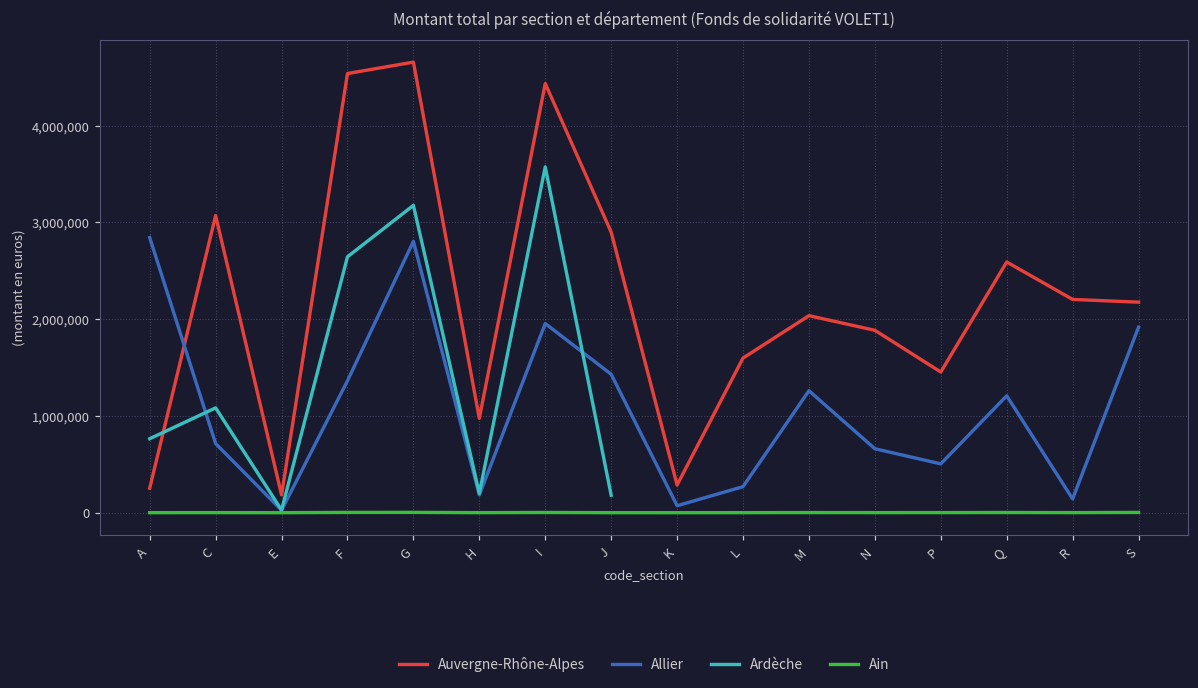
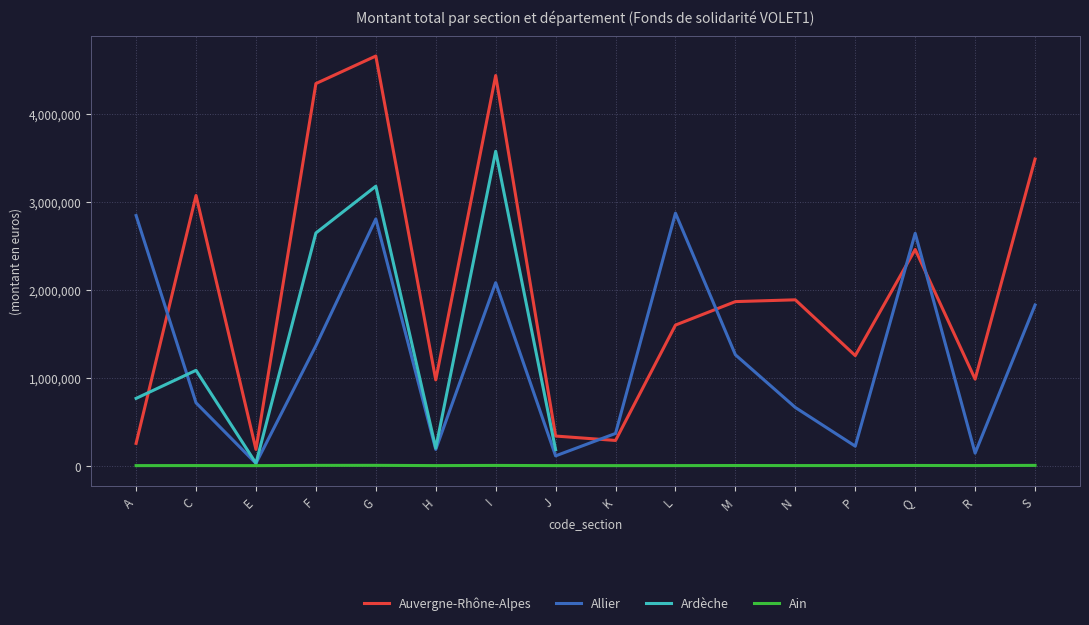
Auvergne-Rhône-Alpes, F: 4,500,000 -> 4,300,000
Allier, I: 2,000,000 -> 2,100,000
Auvergne-Rhône-Alpes, J: 2,900,000 -> 300,000
Allier, J: 1,400,000 -> 100,000
Allier, K: 100,000 -> 400,000
Allier, L: 300,000 -> 2,900,000
Auvergne-Rhône-Alpes, M: 2,000,000 -> 1,900,000
Auvergne-Rhône-Alpes, P: 1,500,000 -> 1,300,000
Allier, P: 500,000 -> 200,000
Auvergne-Rhône-Alpes, Q: 2,600,000 -> 2,500,000
Allier, Q: 1,200,000 -> 2,600,000
Auvergne-Rhône-Alpes, R: 2,200,000 -> 1,000,000
Auvergne-Rhône-Alpes, S: 2,200,000 -> 3,500,000
Allier, S: 1,900,000 -> 1,800,000
